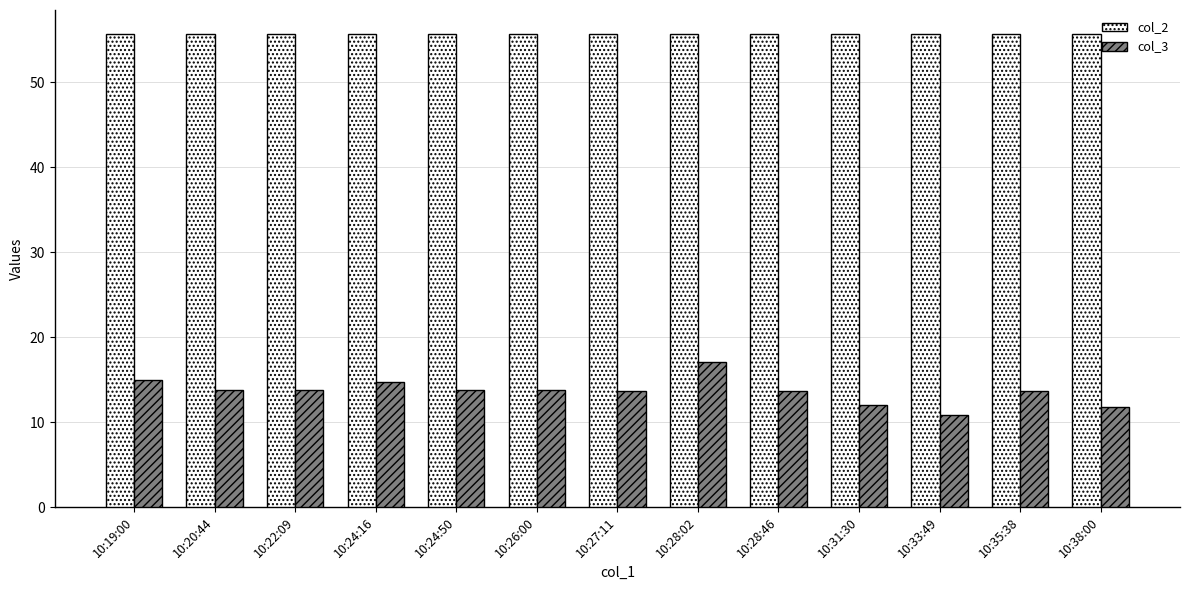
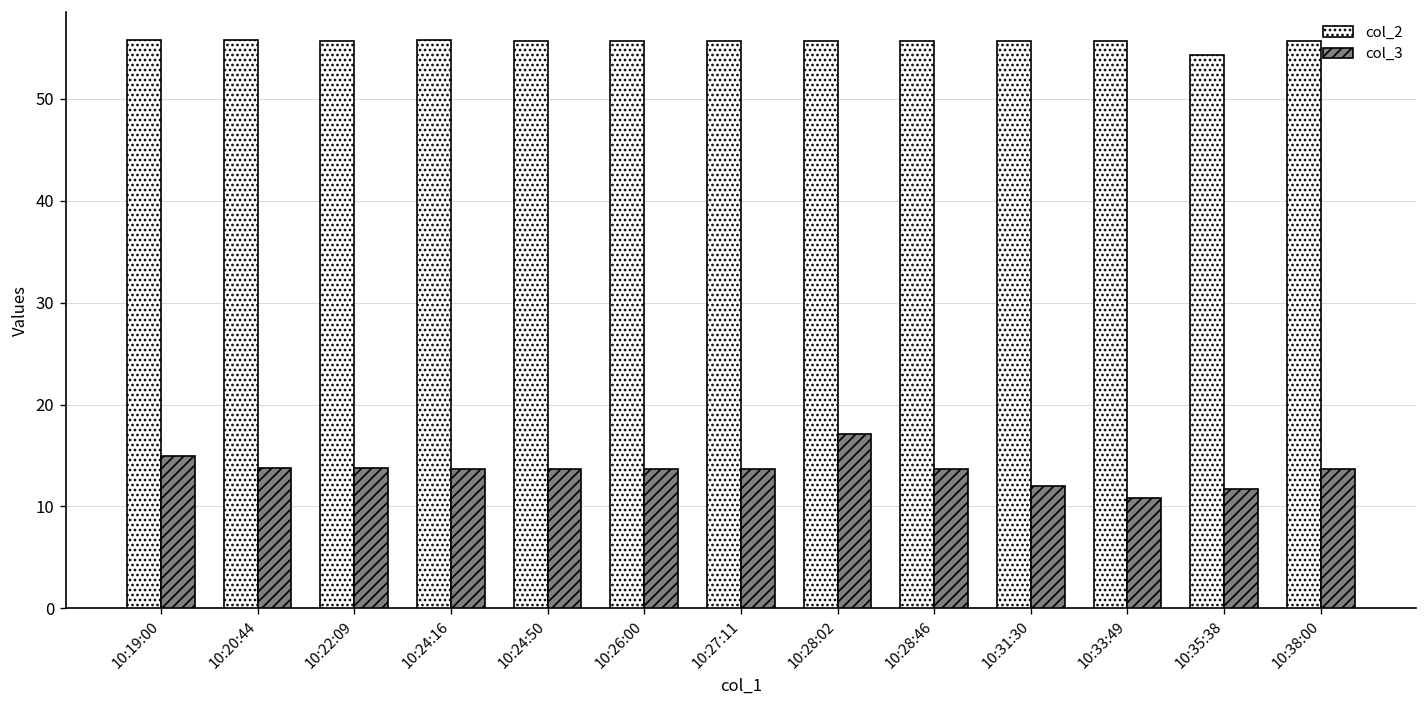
col_3, 10:24:16: 15 -> 14
col_2, 10:35:38: 56 -> 54
col_3, 10:35:38: 14 -> 12
col_3, 10:38:00: 12 -> 14
